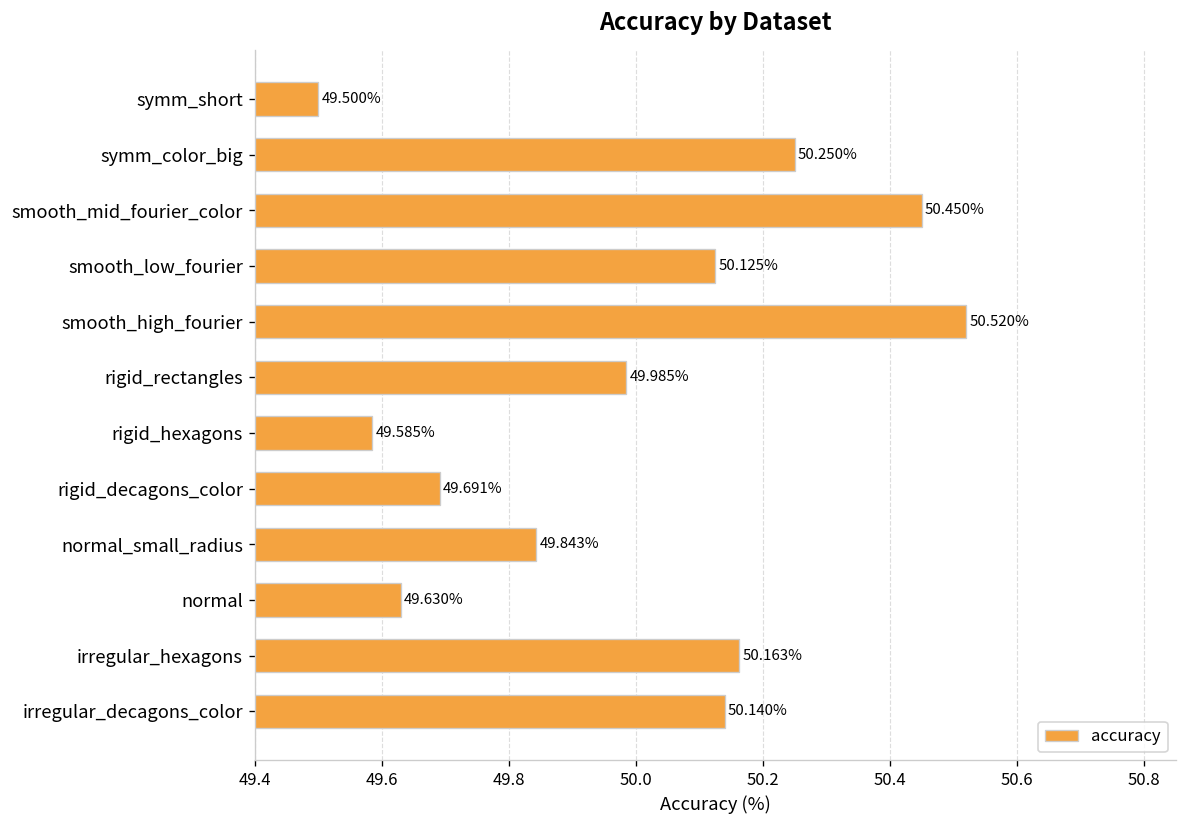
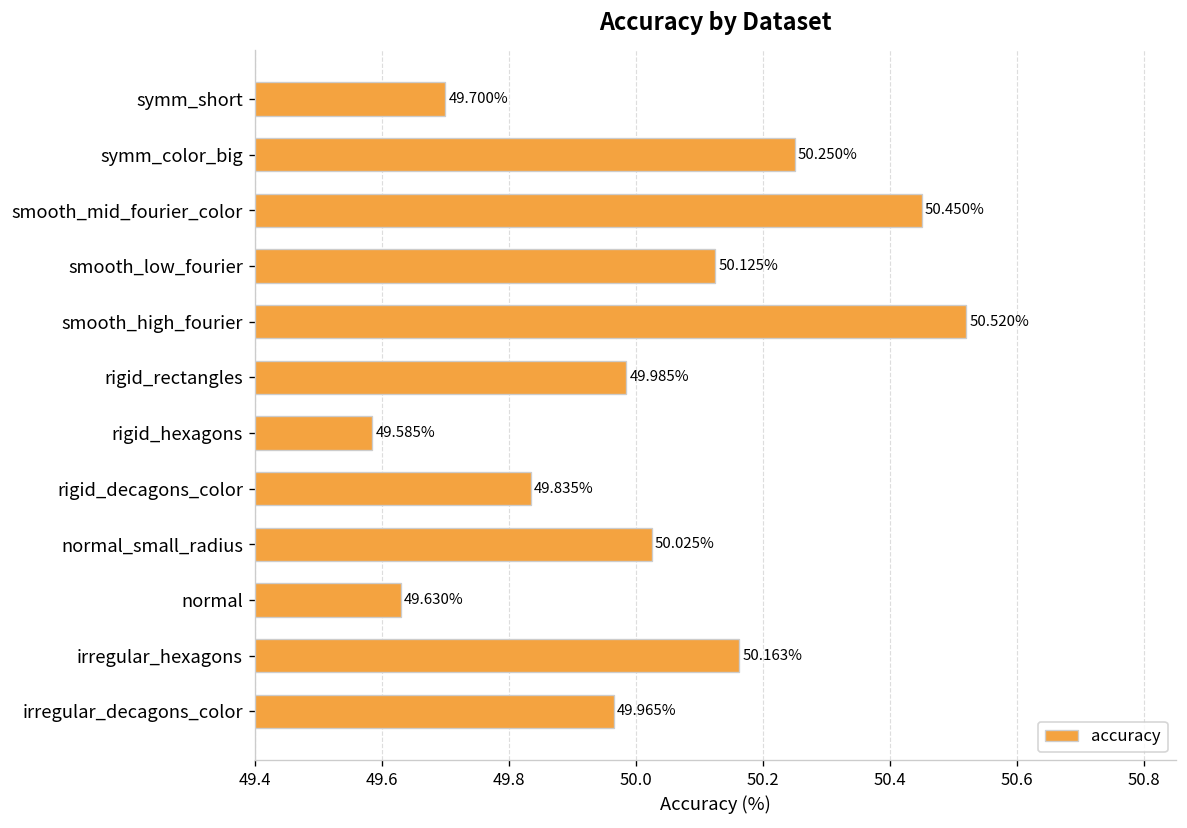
symm_short: 49.500% -> 49.700%
rigid_decagons_color: 49.691% -> 49.835%
normal_small_radius: 49.843% -> 50.025%
irregular_decagons_color: 50.140% -> 49.965%
